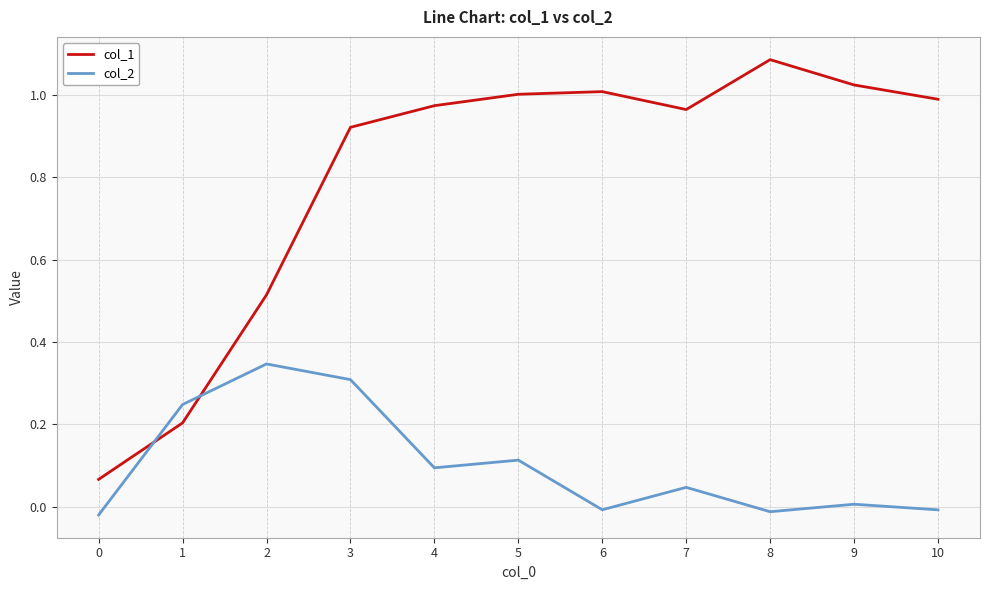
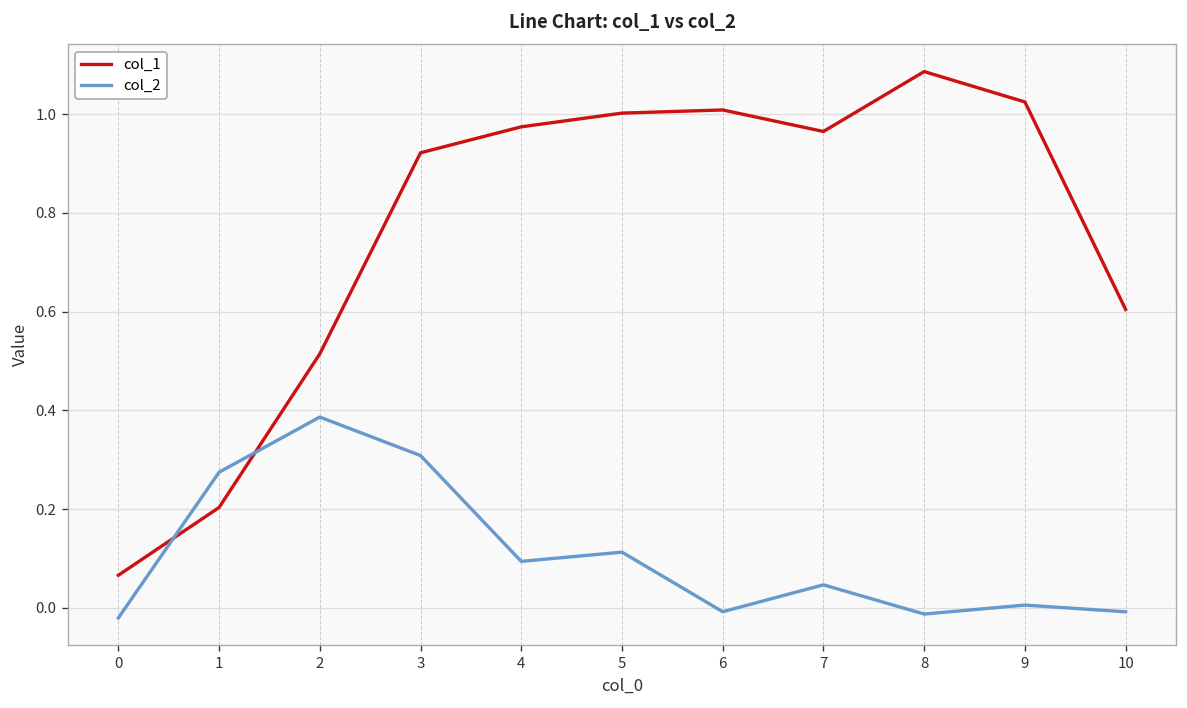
col_2, 1: 0.25 -> 0.27
col_2, 2: 0.35 -> 0.39
col_1, 10: 0.99 -> 0.60
